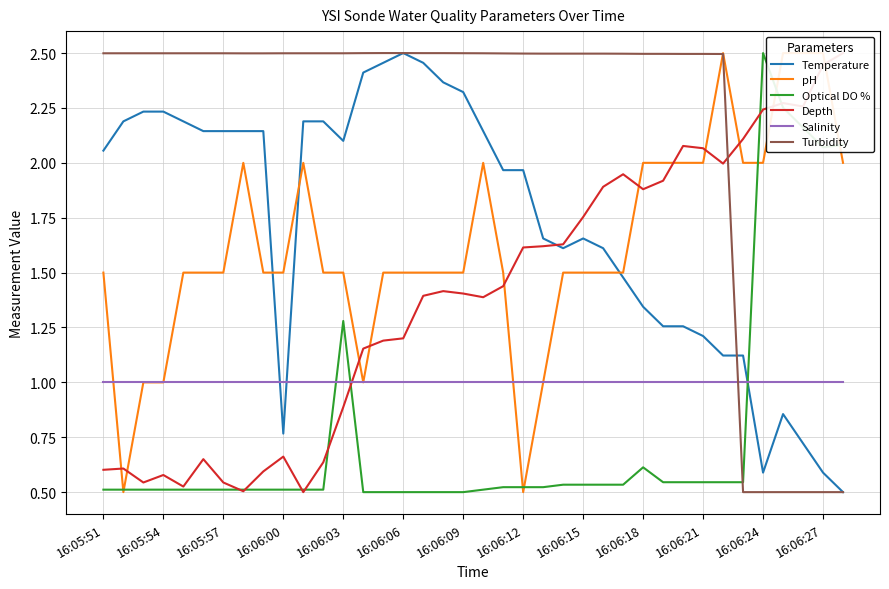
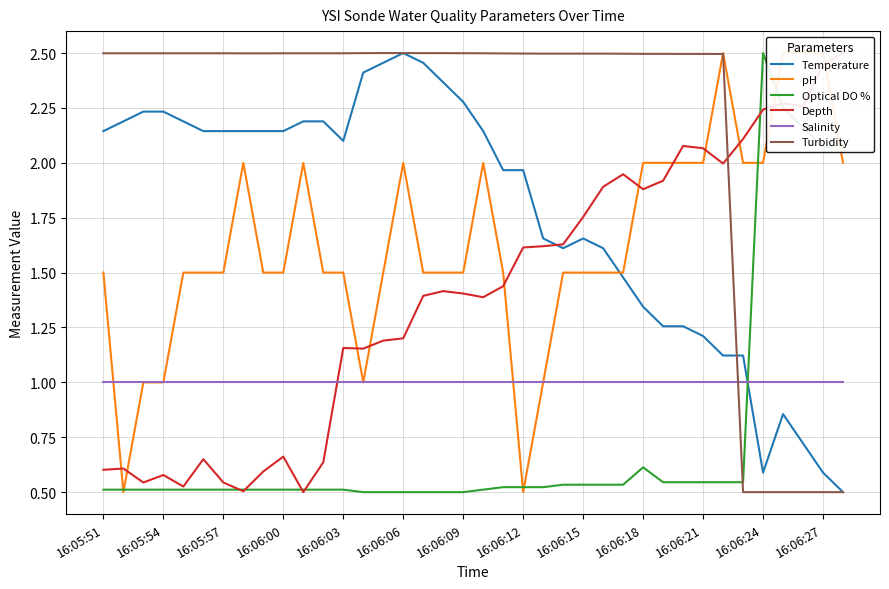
Temperature, 16:05:51: 2.06 -> 2.14
Temperature, 16:06:00: 0.77 -> 2.14
Optical DO %, 16:06:03: 1.28 -> 0.51
Depth, 16:06:03: 0.89 -> 1.16
pH, 16:06:06: 1.50 -> 2.00
Temperature, 16:06:09: 2.32 -> 2.28
